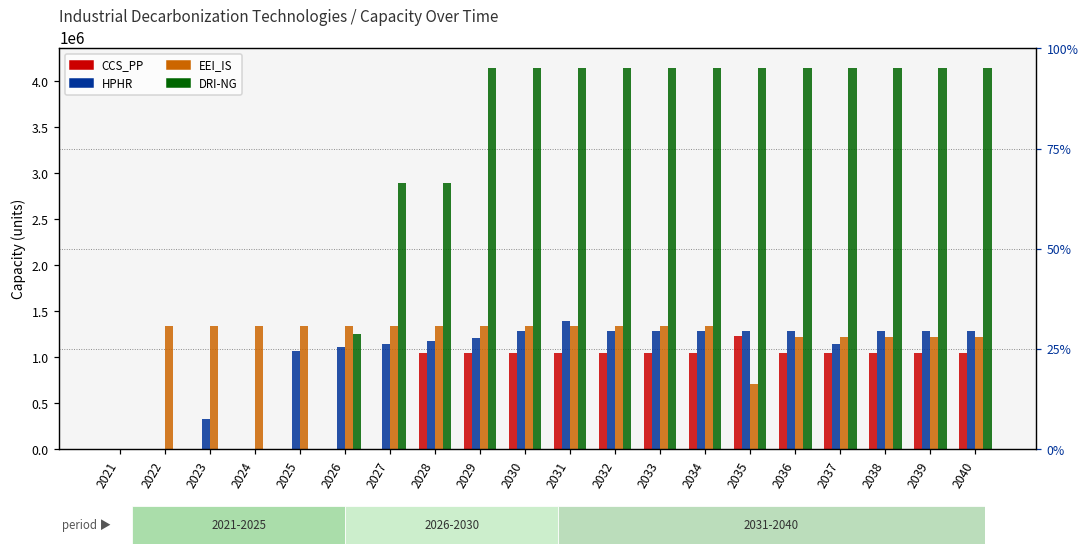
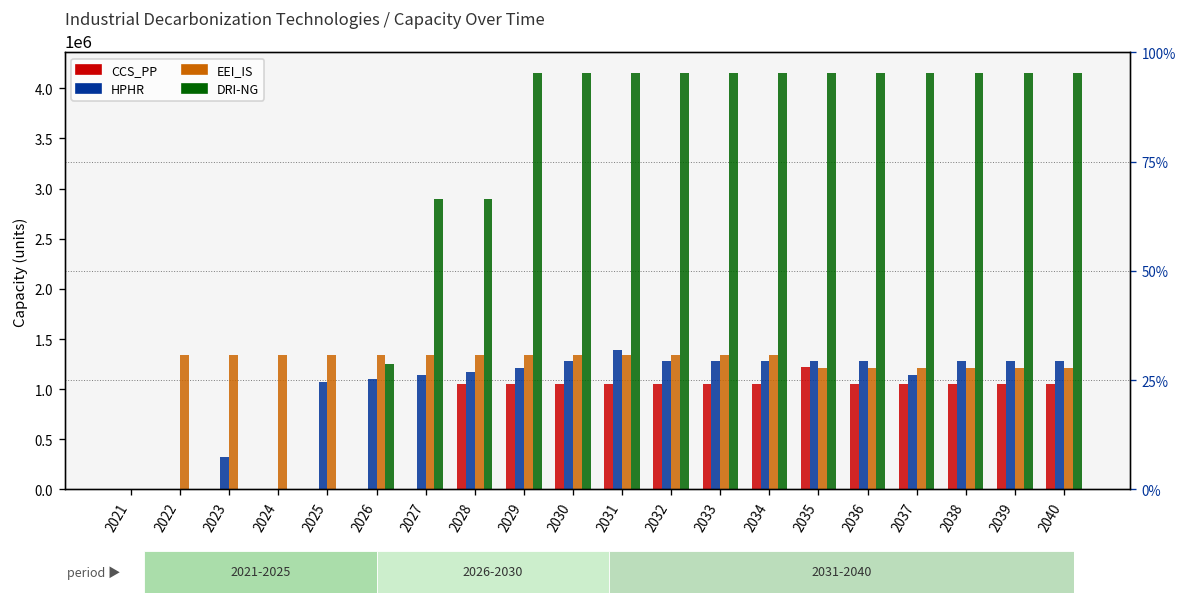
EEI_IS, 2035: 700000 -> 1200000
